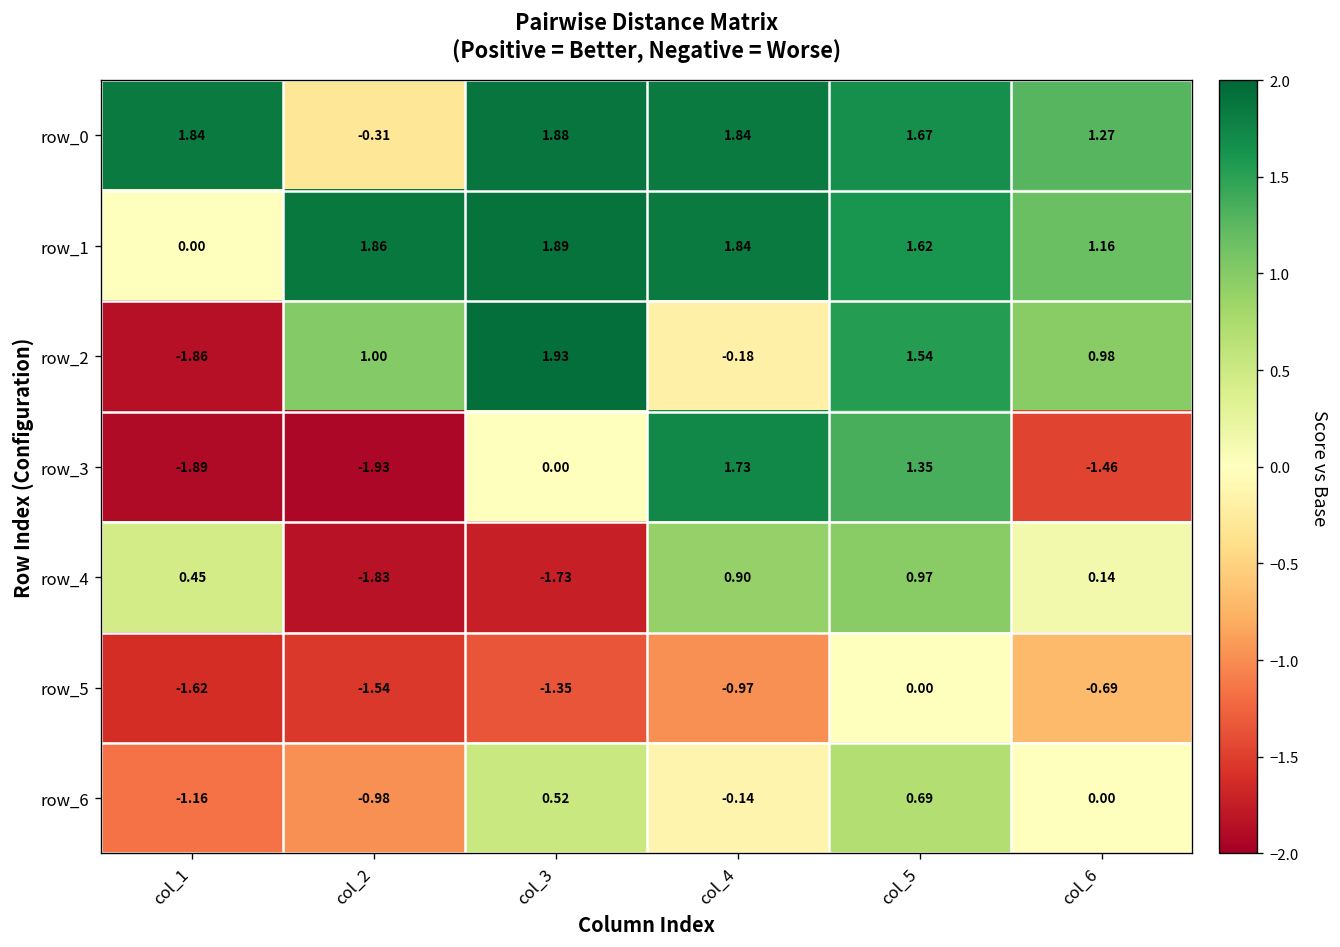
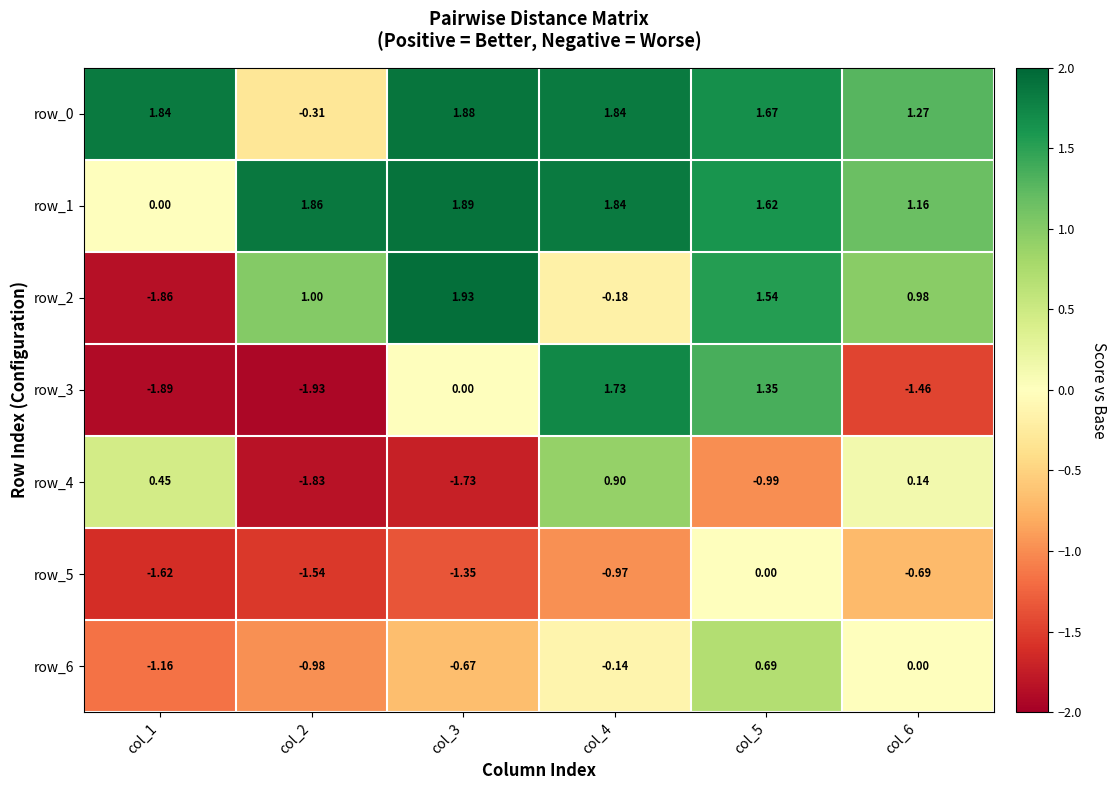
row_4, col_5: 0.97 -> -0.99
row_6, col_3: 0.52 -> -0.67
